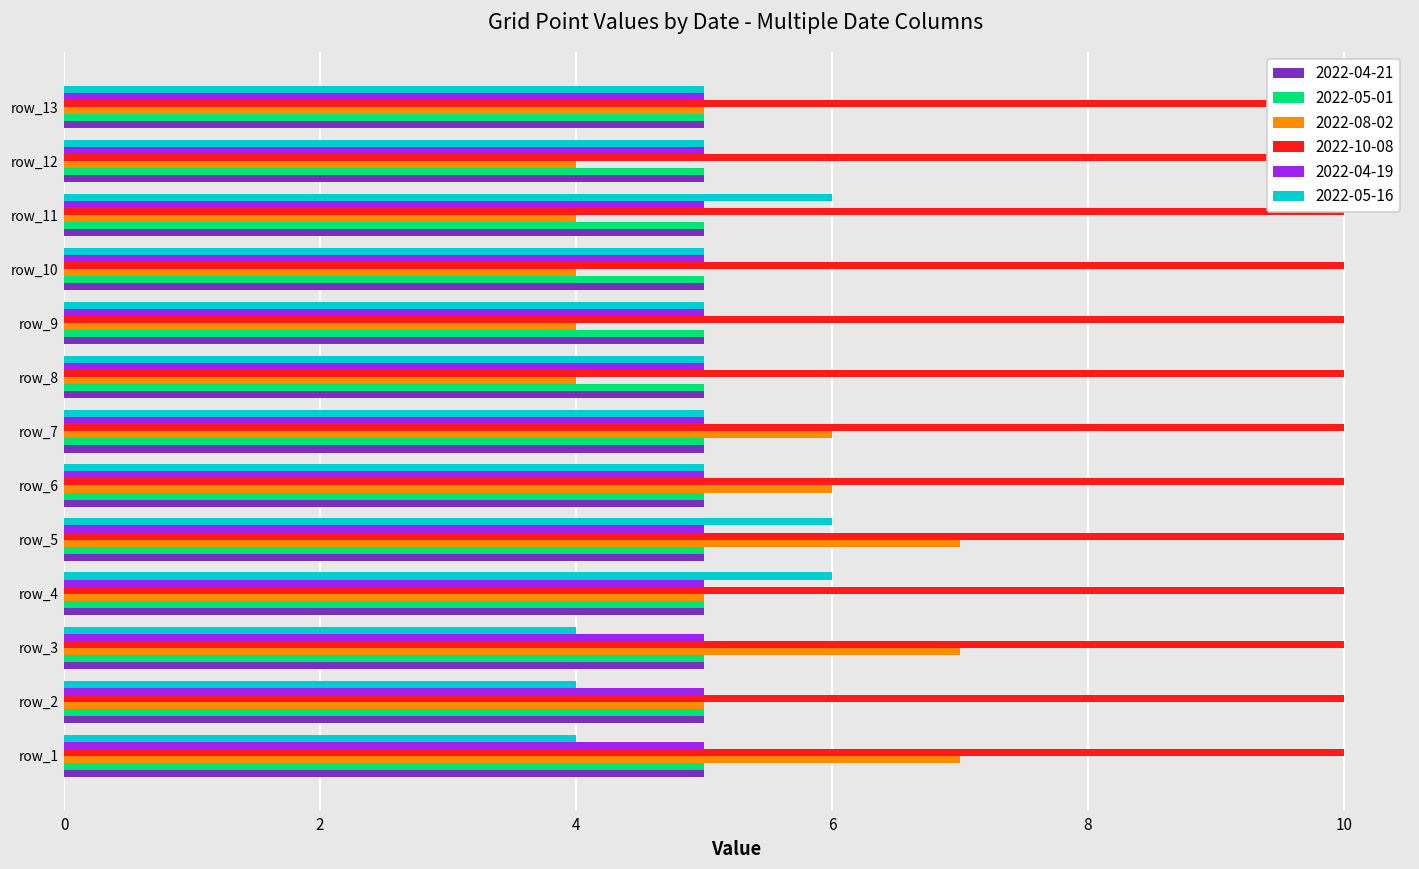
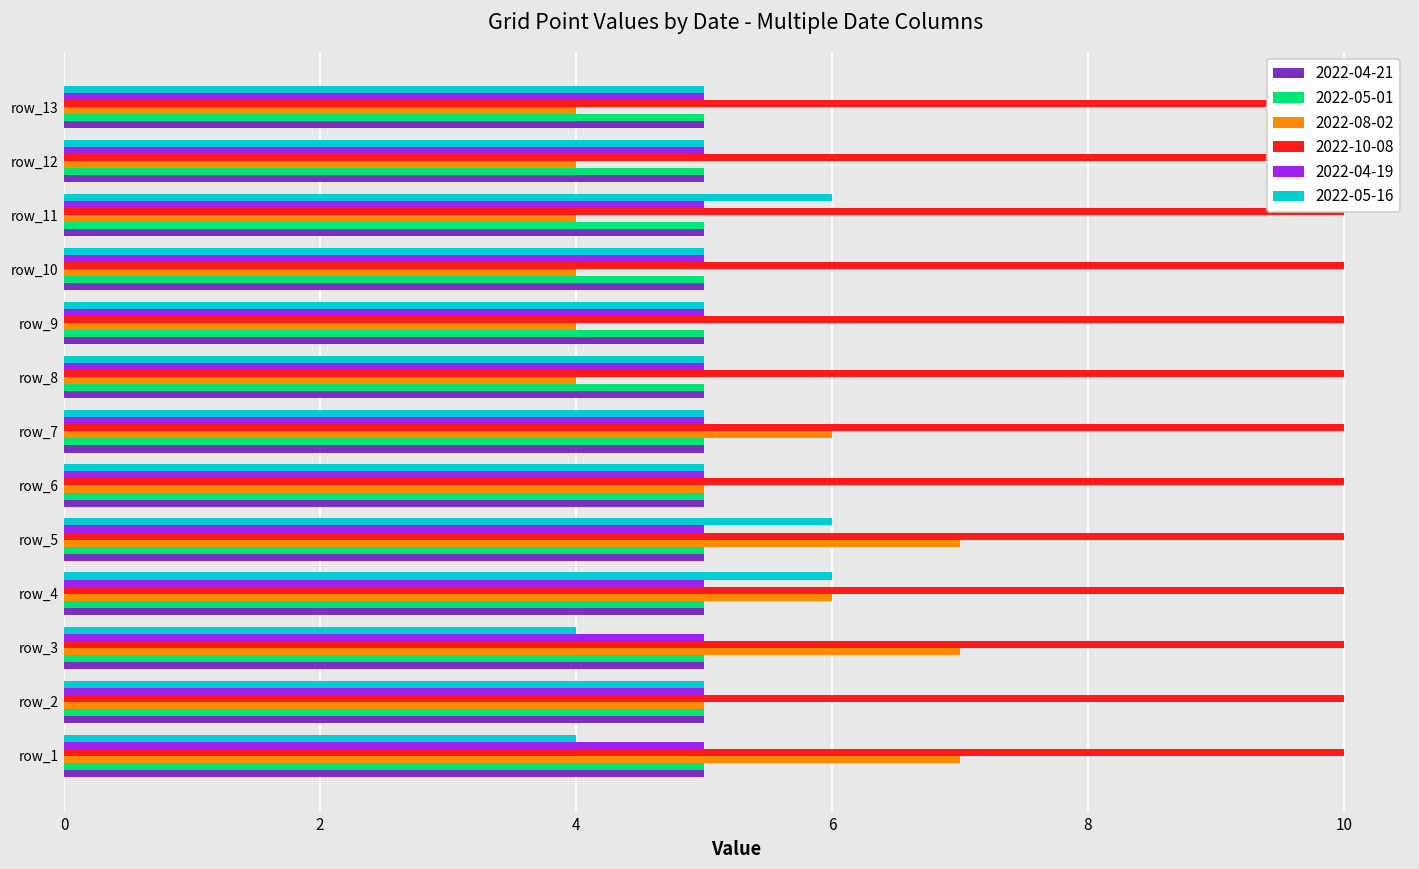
2022-08-02, row_13: 5 -> 4
2022-08-02, row_6: 6 -> 5
2022-08-02, row_4: 5 -> 6
2022-05-16, row_2: 4 -> 5
